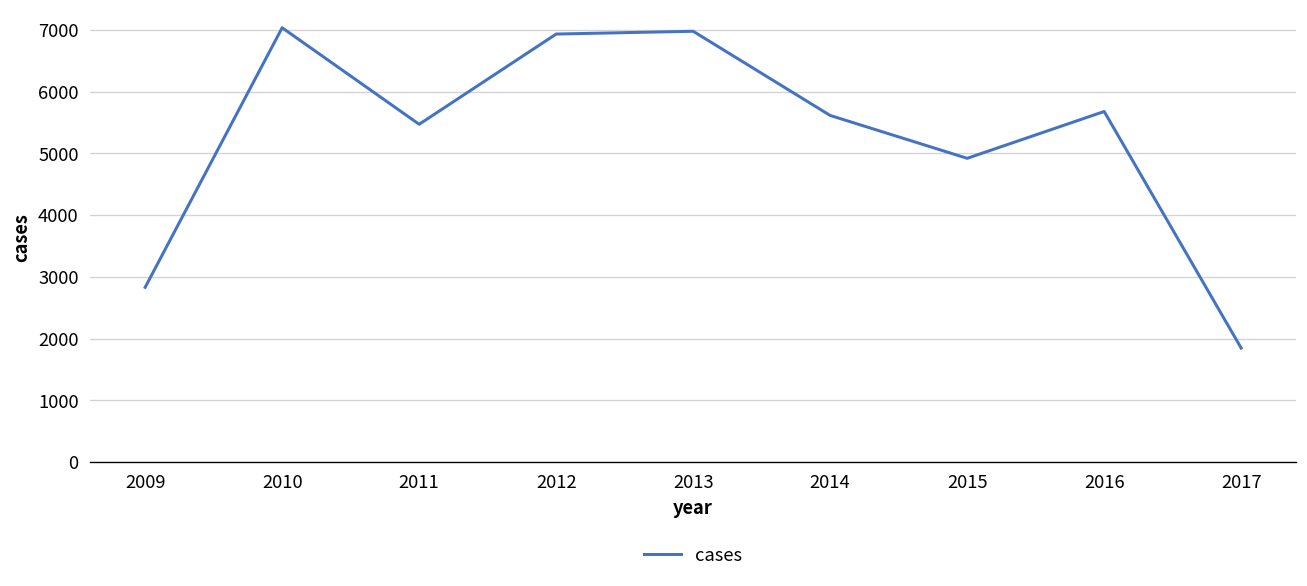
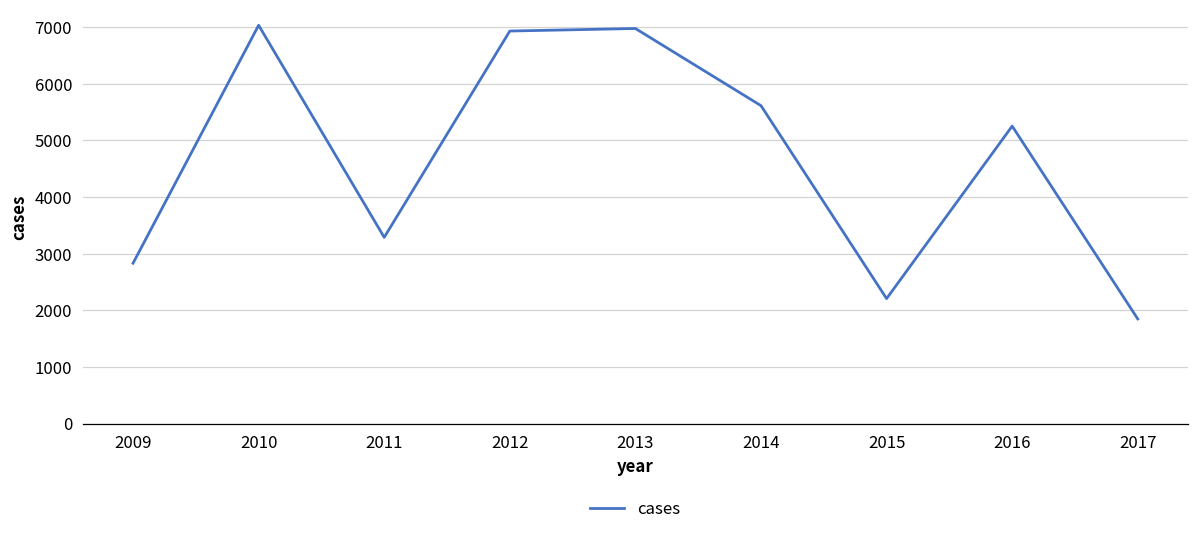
2011: 5500 -> 3300
2015: 4900 -> 2200
2016: 5700 -> 5300
